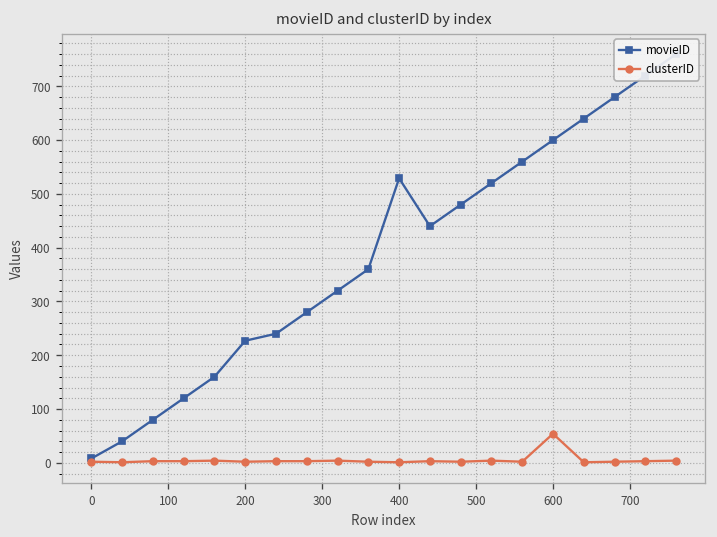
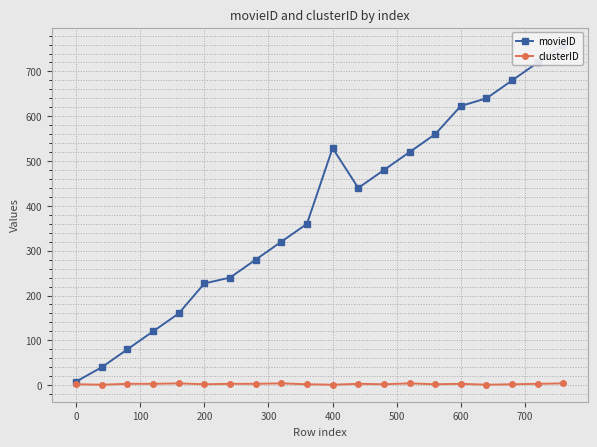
movieID, 600: 600 -> 620
clusterID, 600: 50 -> 0
